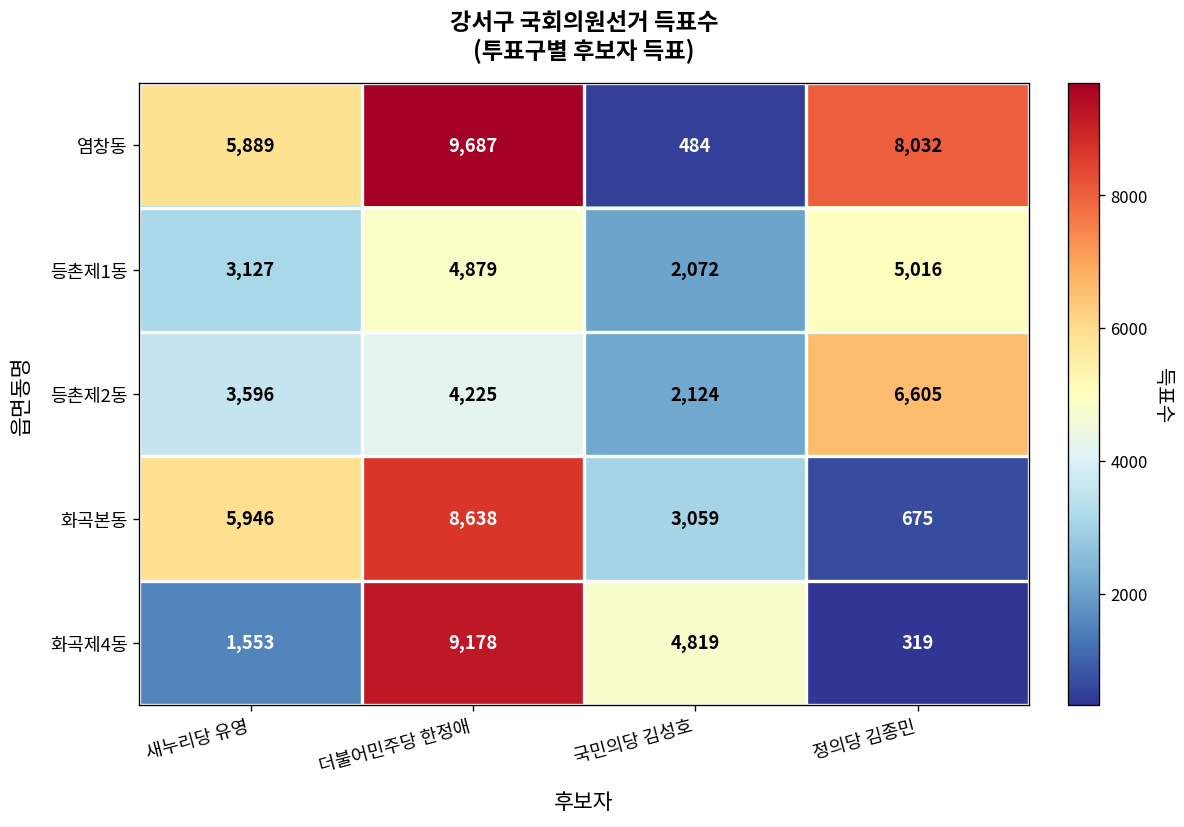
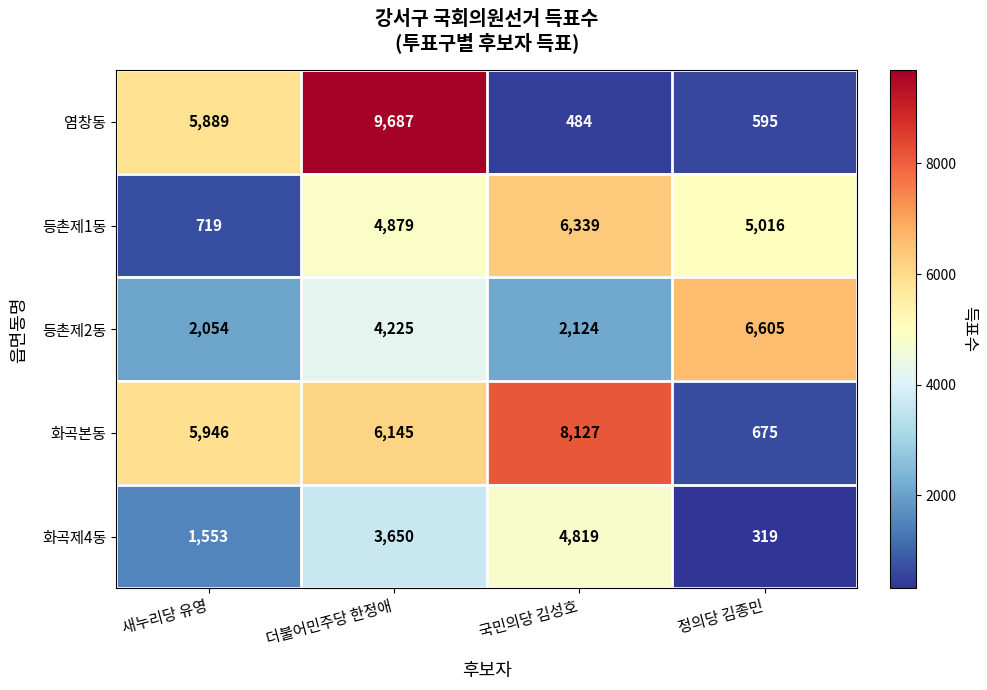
염창동, 정의당 김종민: 8,032 -> 595
등촌제1동, 새누리당 유영: 3,127 -> 719
등촌제1동, 국민의당 김성호: 2,072 -> 6,339
등촌제2동, 새누리당 유영: 3,596 -> 2,054
화곡본동, 더불어민주당 한정애: 8,638 -> 6,145
화곡본동, 국민의당 김성호: 3,059 -> 8,127
화곡제4동, 더불어민주당 한정애: 9,178 -> 3,650
